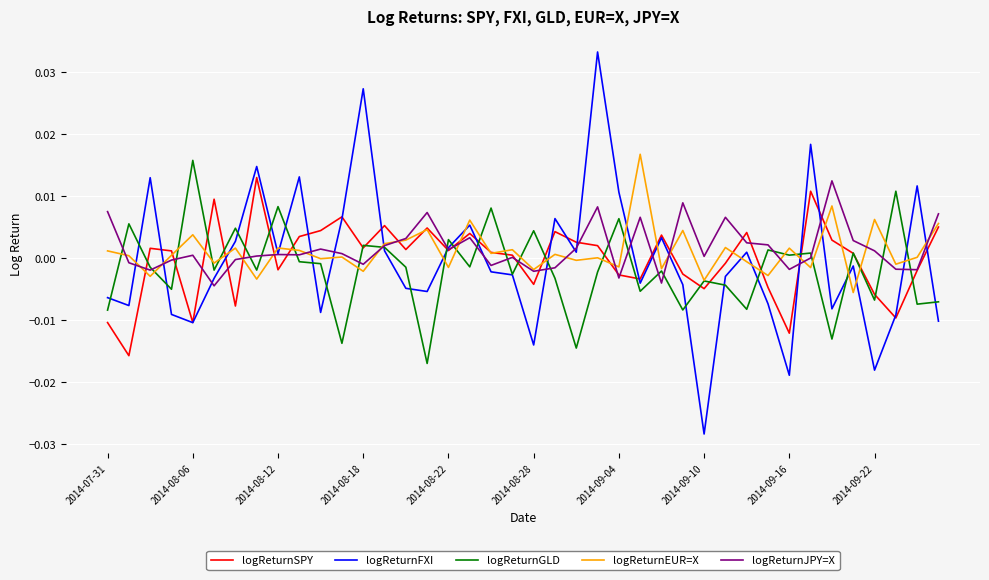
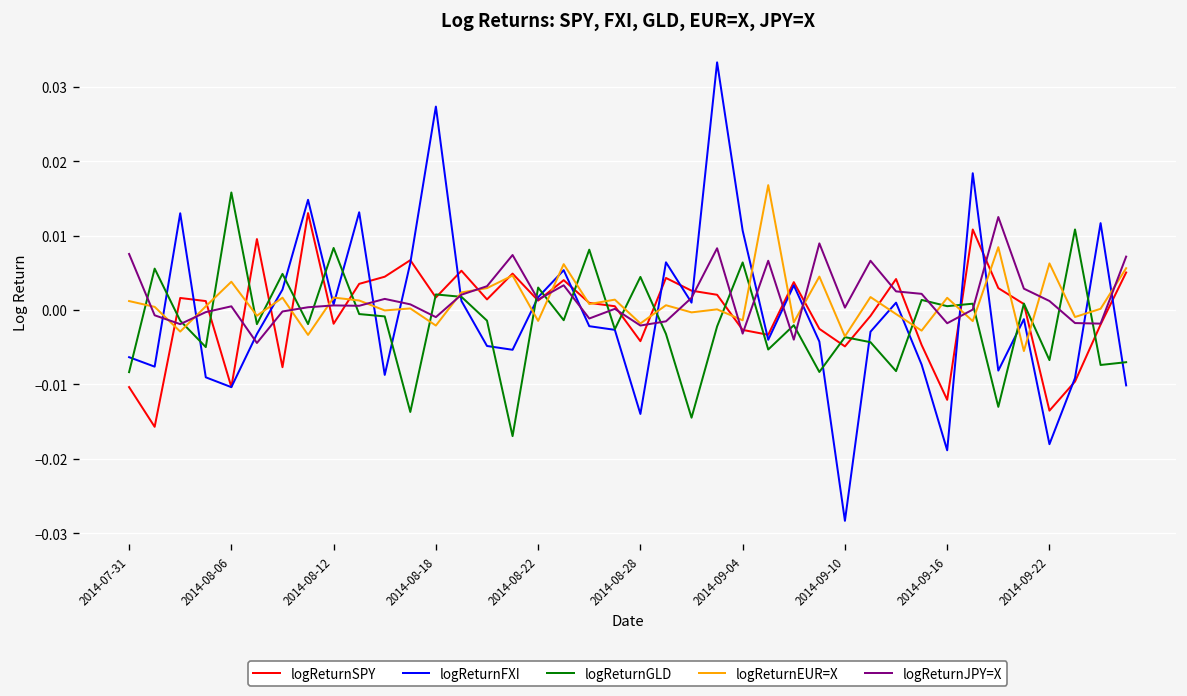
logReturnSPY, 2014-09-22: -0.006 -> -0.014
